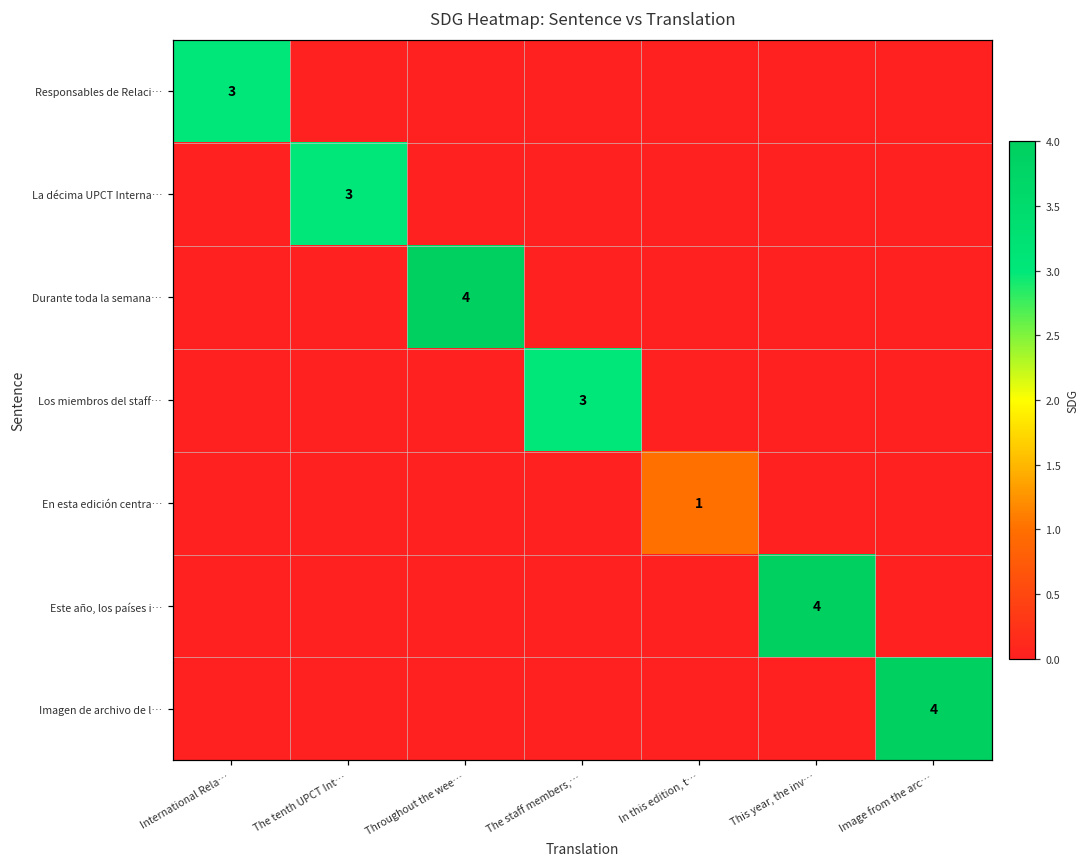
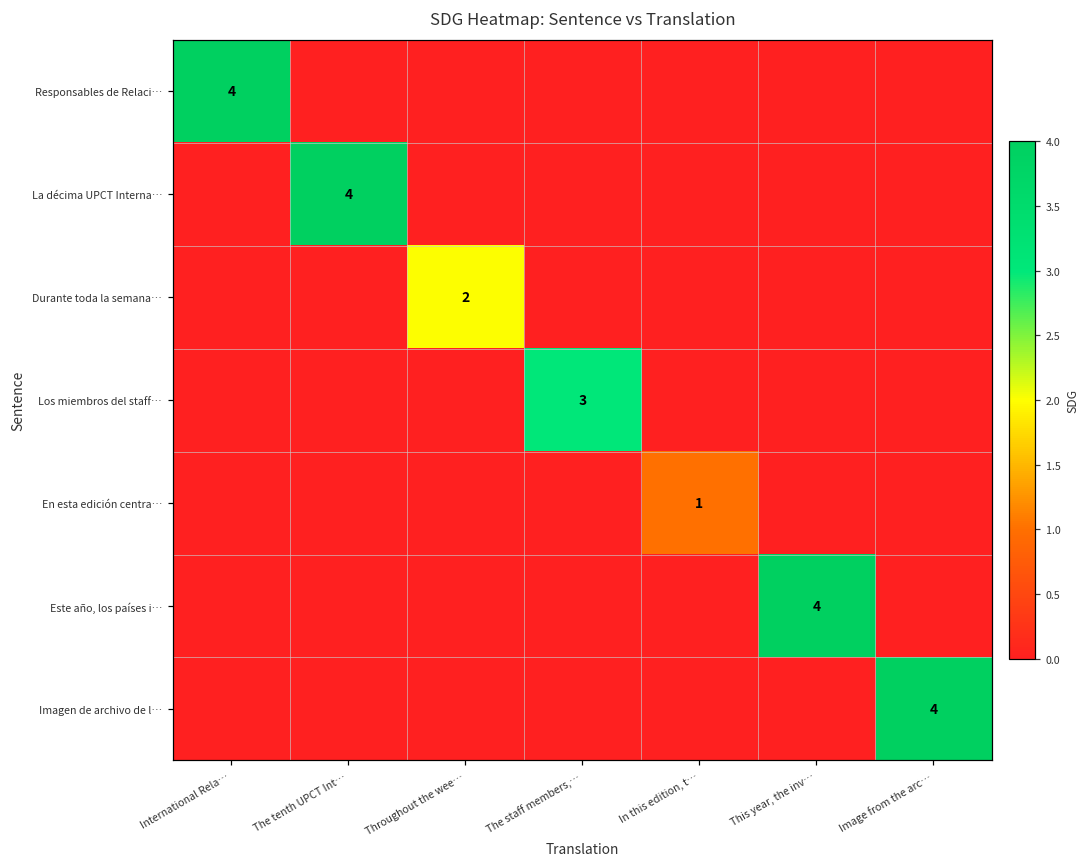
Responsables de Relaci…, International Rela…: 3 -> 4
La décima UPCT Interna…, The tenth UPCT Int…: 3 -> 4
Durante toda la semana…, Throughout the wee…: 4 -> 2
